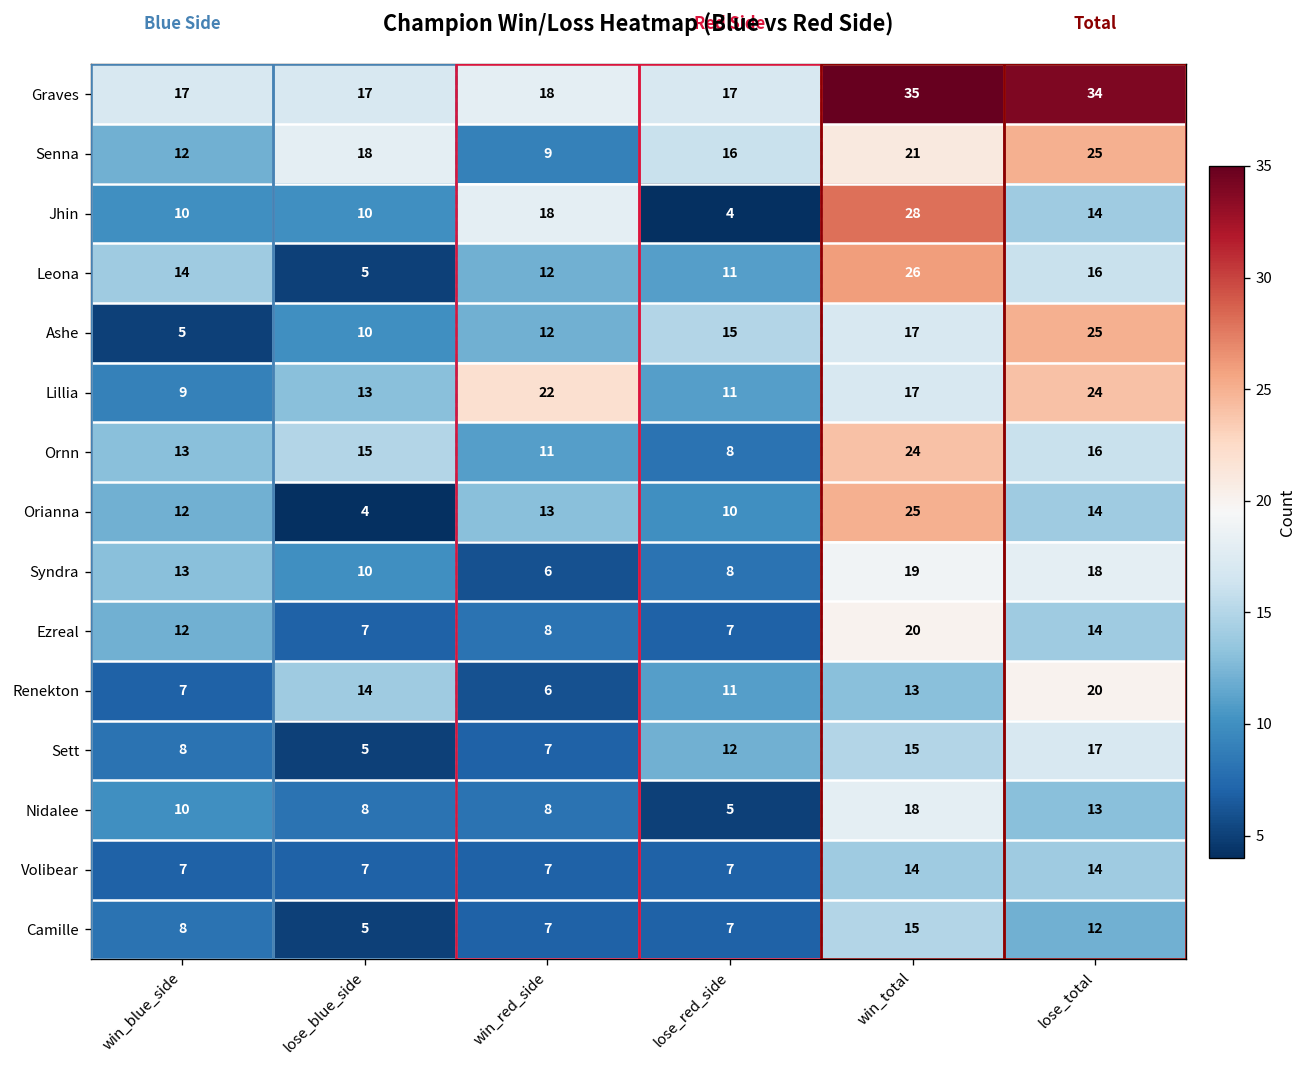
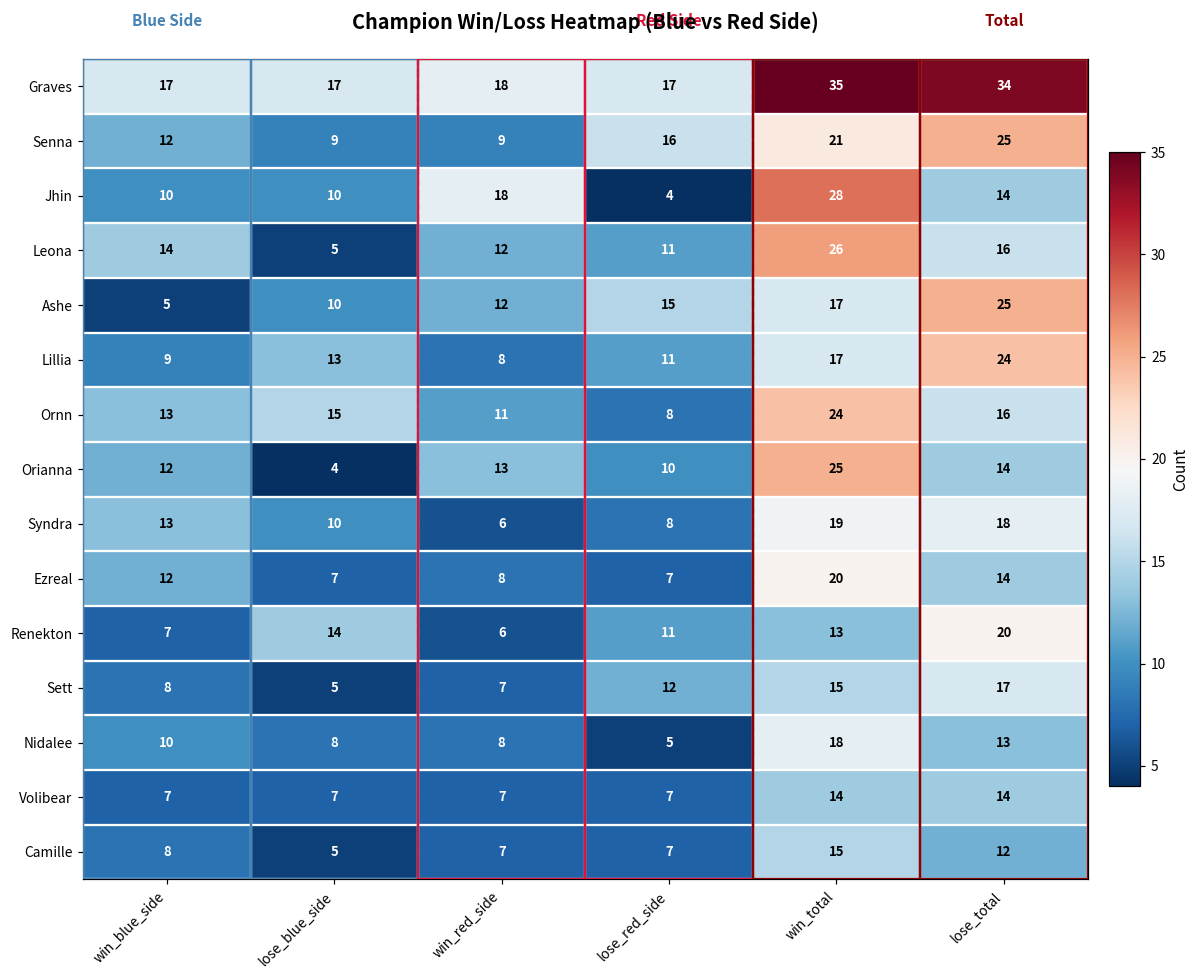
Senna, lose_blue_side: 18 -> 9
Lillia, win_red_side: 22 -> 8
